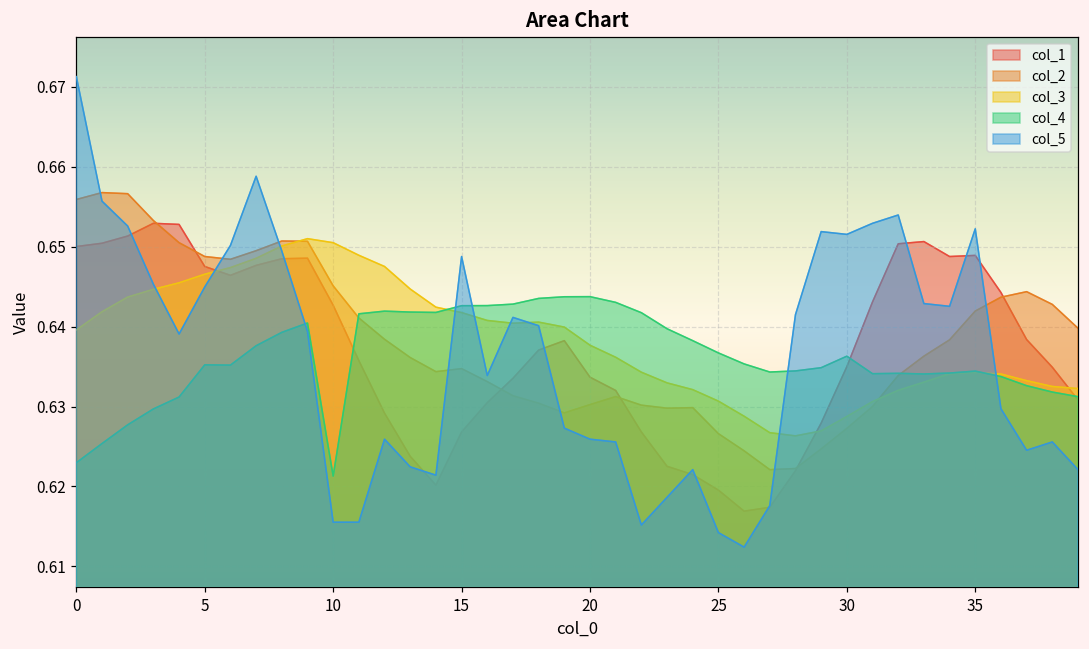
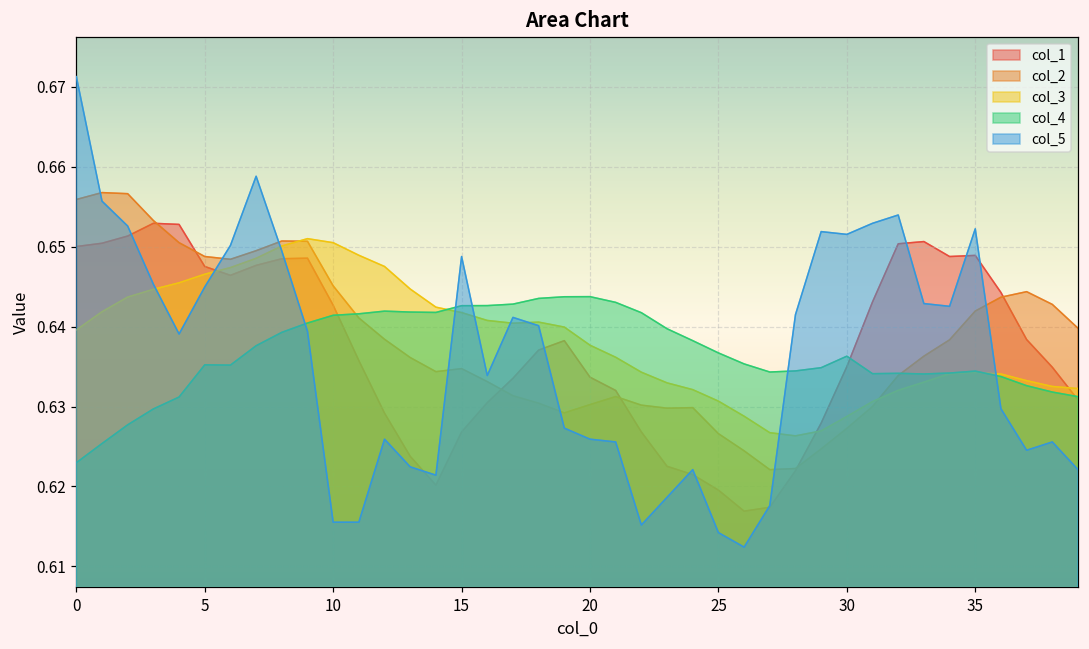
col_4, 10: 0.621 -> 0.641
